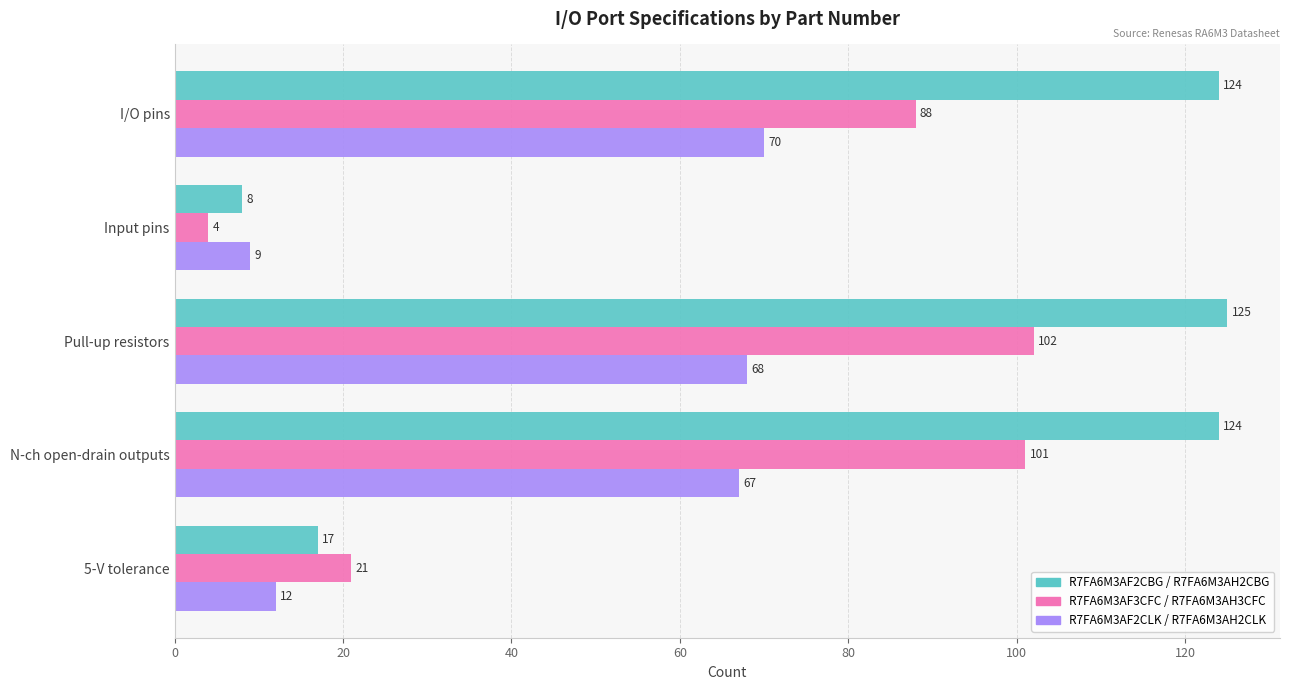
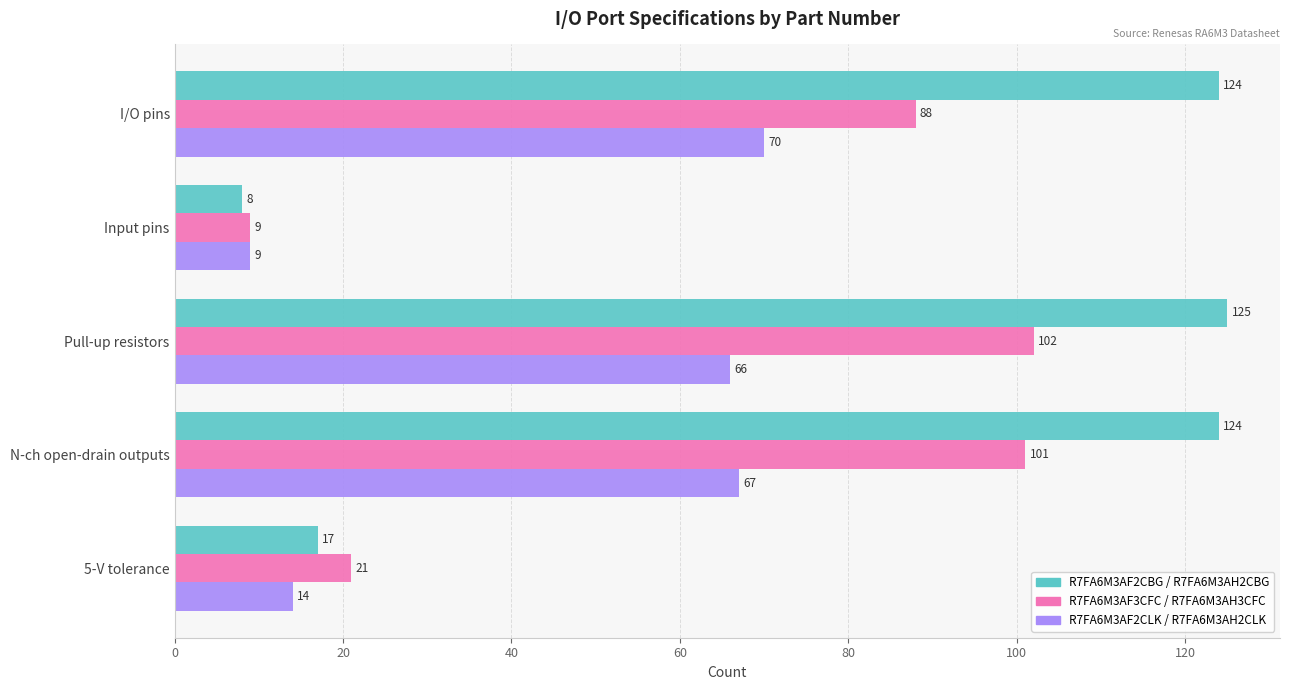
R7FA6M3AF3CFC / R7FA6M3AH3CFC, Input pins: 4 -> 9
R7FA6M3AF2CLK / R7FA6M3AH2CLK, Pull-up resistors: 68 -> 66
R7FA6M3AF2CLK / R7FA6M3AH2CLK, 5-V tolerance: 12 -> 14
